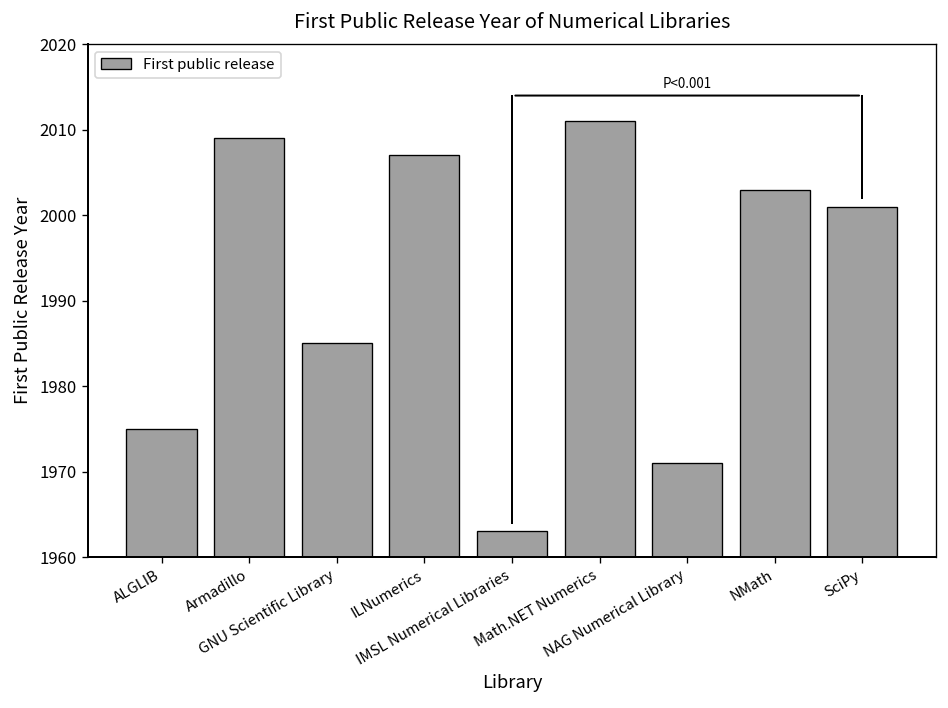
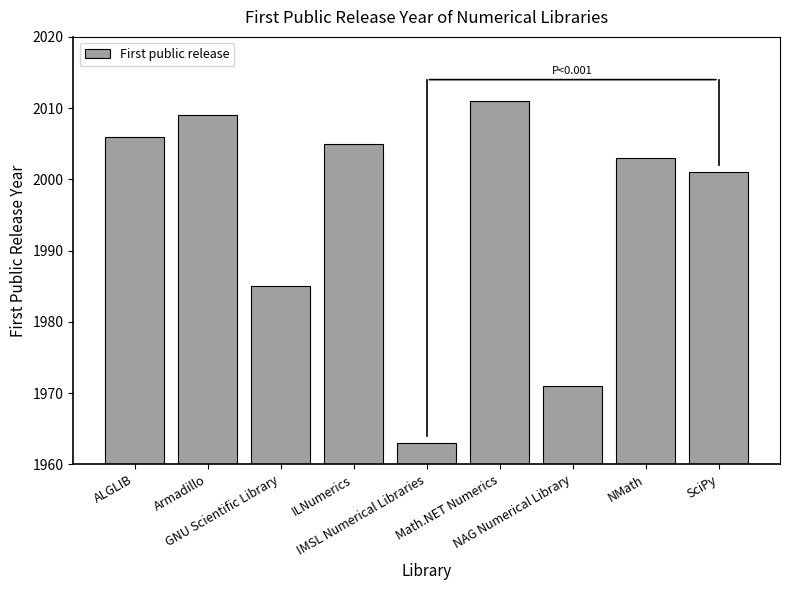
First public release, ALGLIB: 1975 -> 2006
First public release, ILNumerics: 2007 -> 2005
